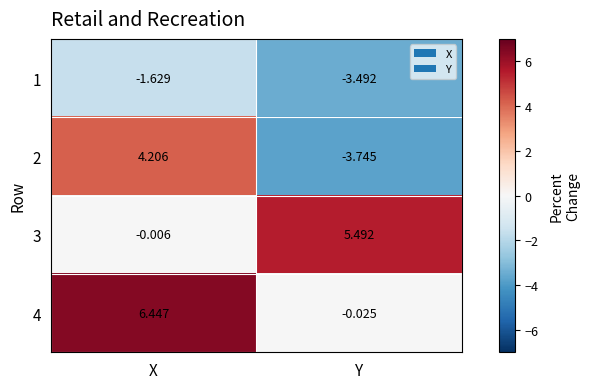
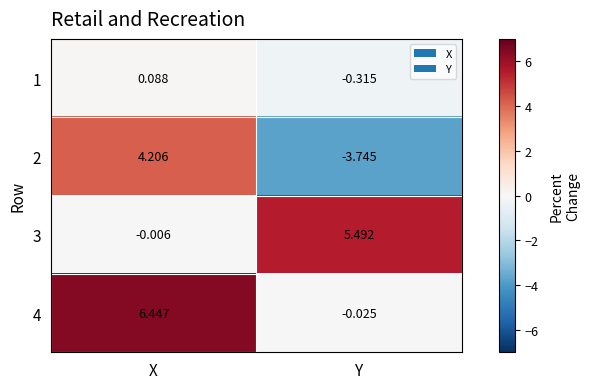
1, X: -1.629 -> 0.088
1, Y: -3.492 -> -0.315
